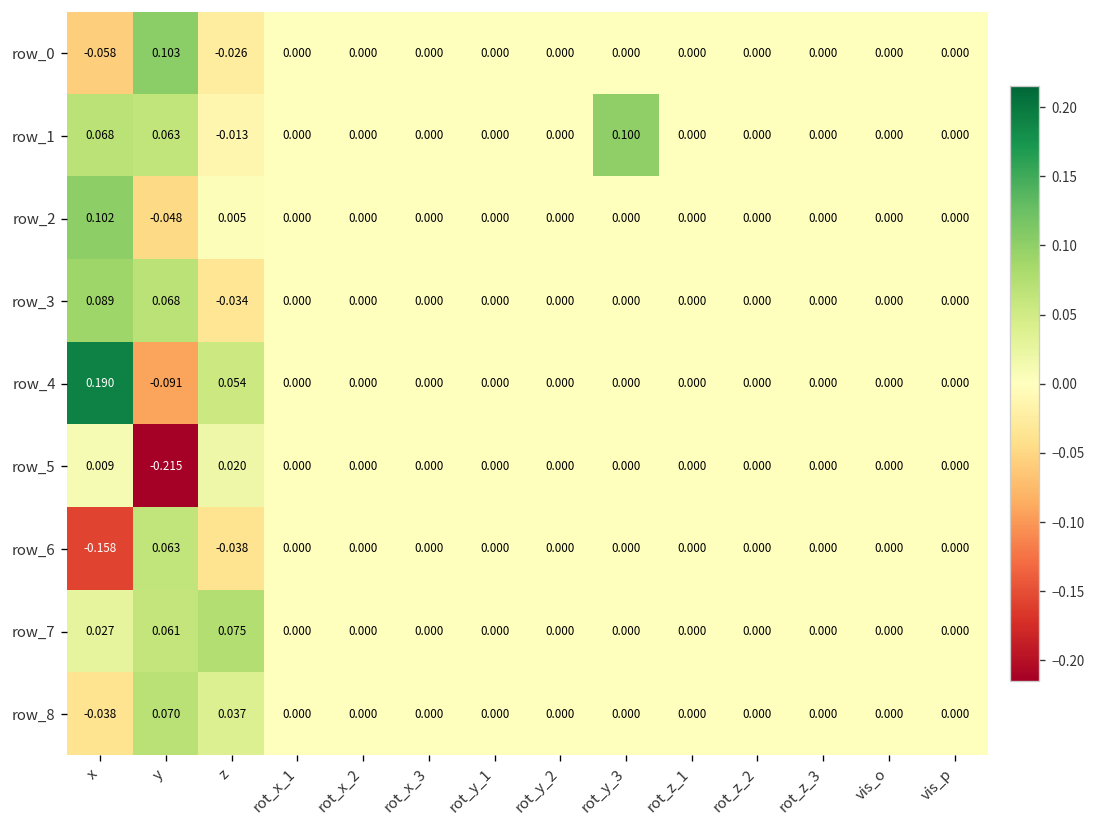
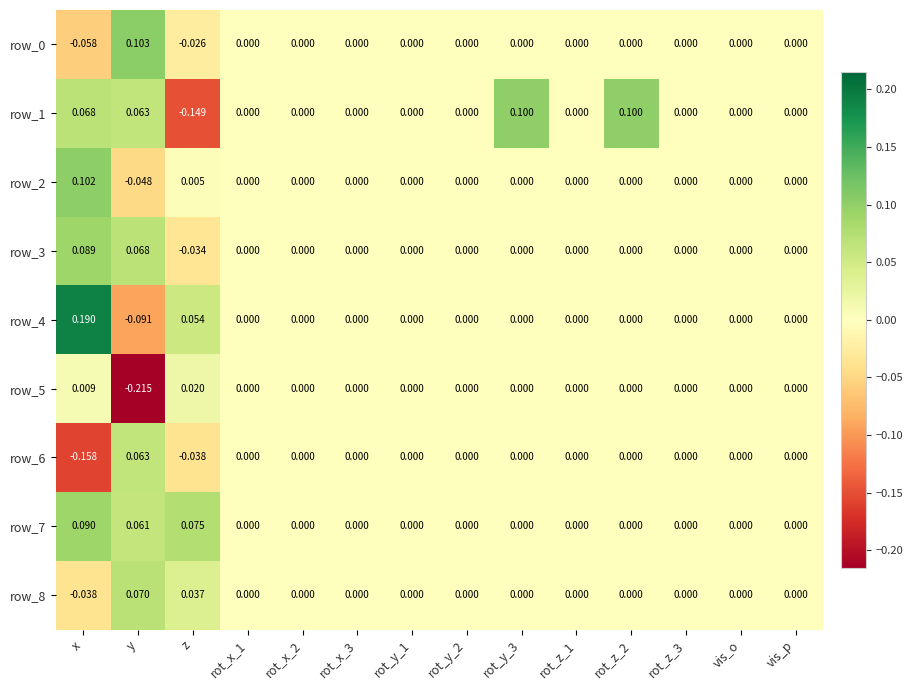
row_1, z: -0.013 -> -0.149
row_1, rot_z_2: 0.000 -> 0.100
row_7, x: 0.027 -> 0.090
